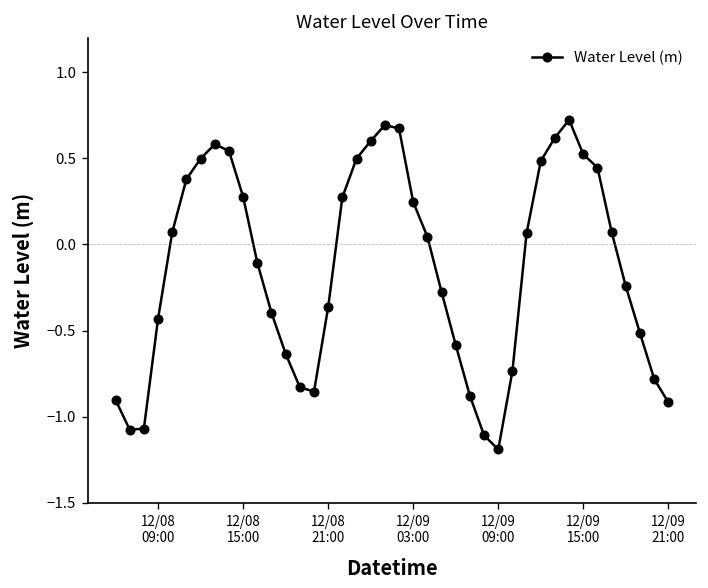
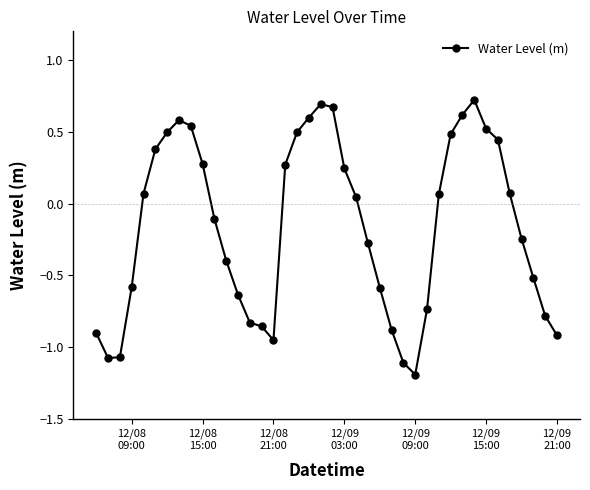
12/08 09:00: -0.43 -> -0.58
12/08 21:00: -0.37 -> -0.95
